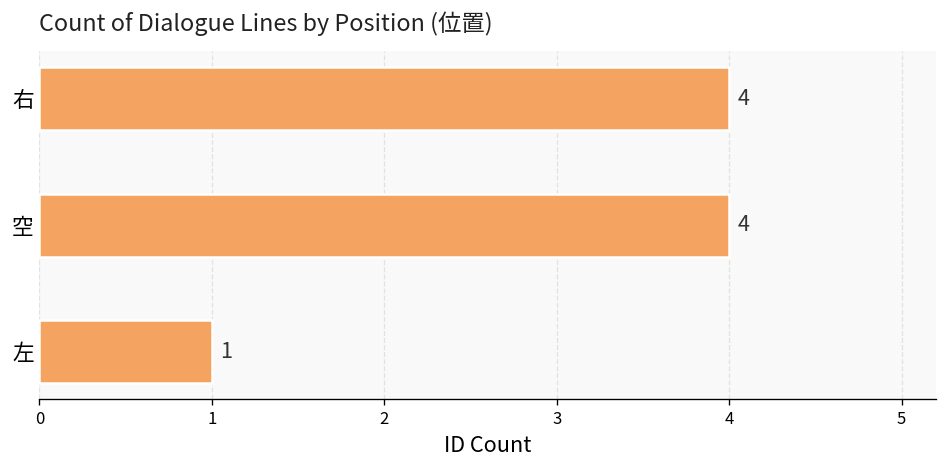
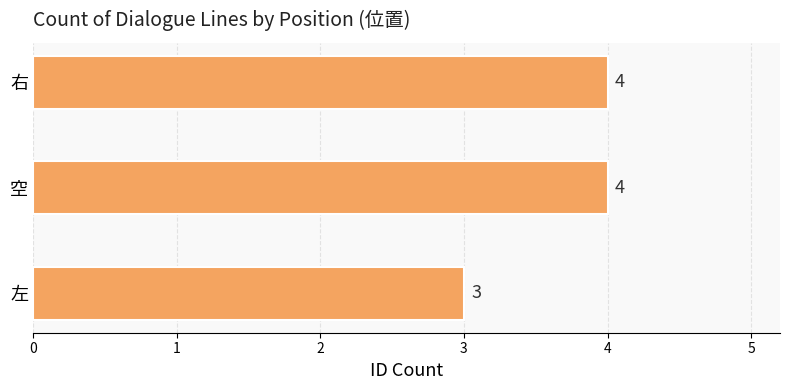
左: 1 -> 3
